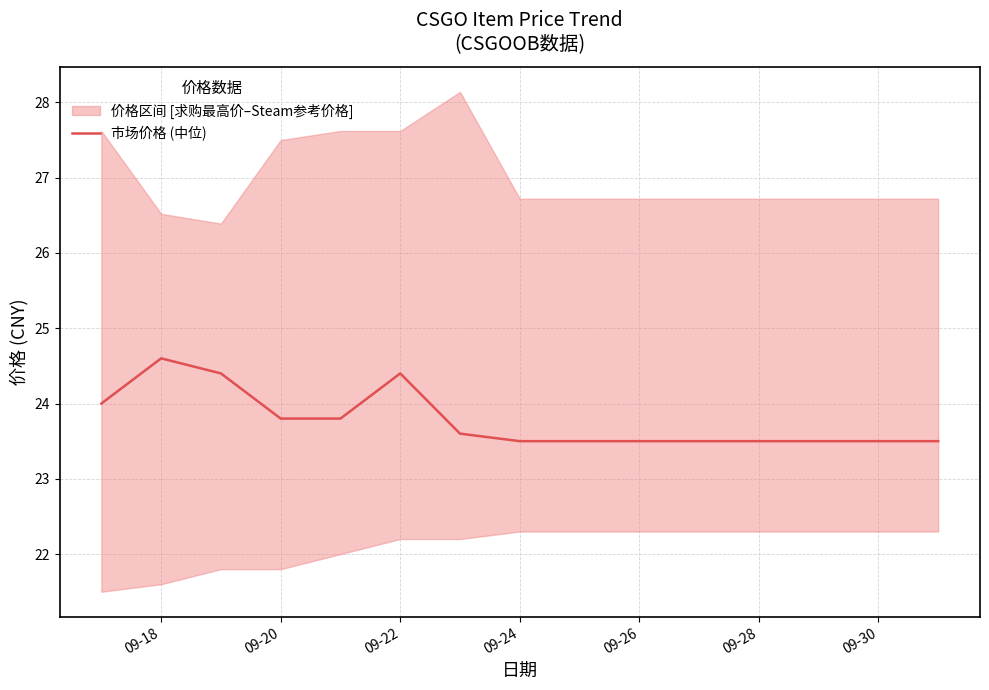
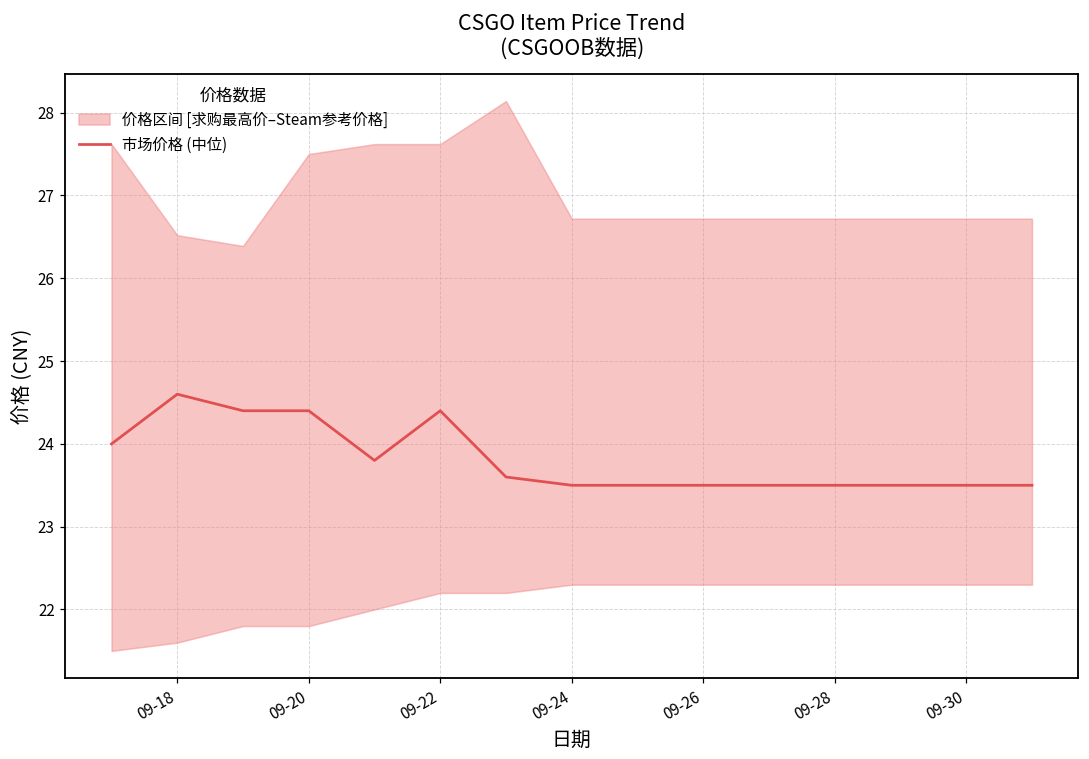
市场价格 (中位), 09-20: 23.8 -> 24.4
